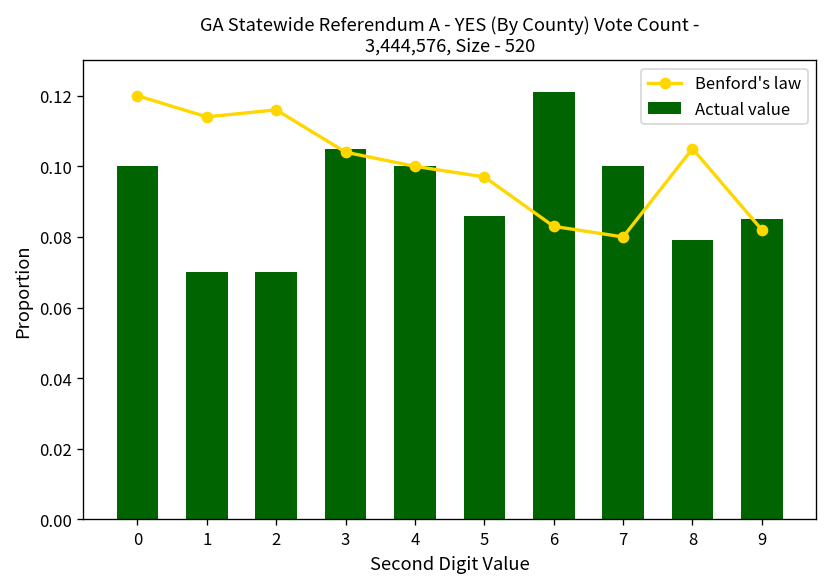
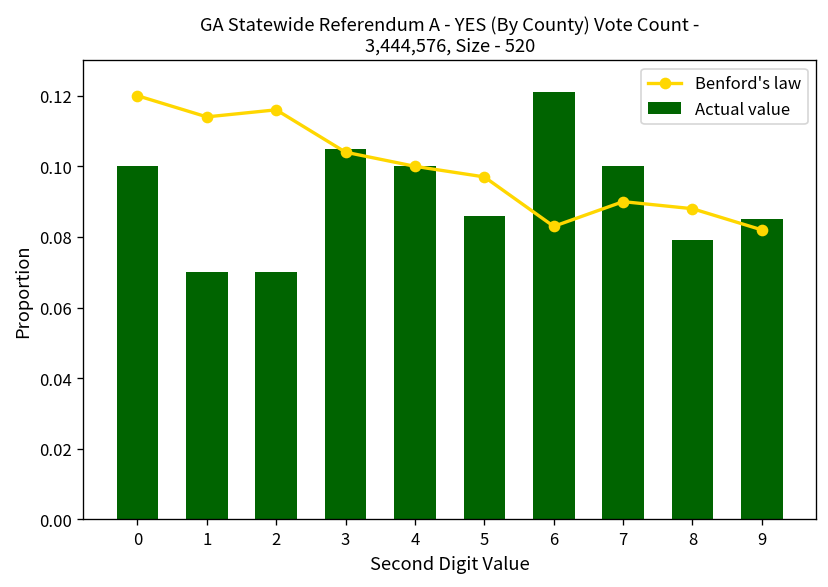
Benford's law, 7: 0.08 -> 0.09
Benford's law, 8: 0.105 -> 0.088
